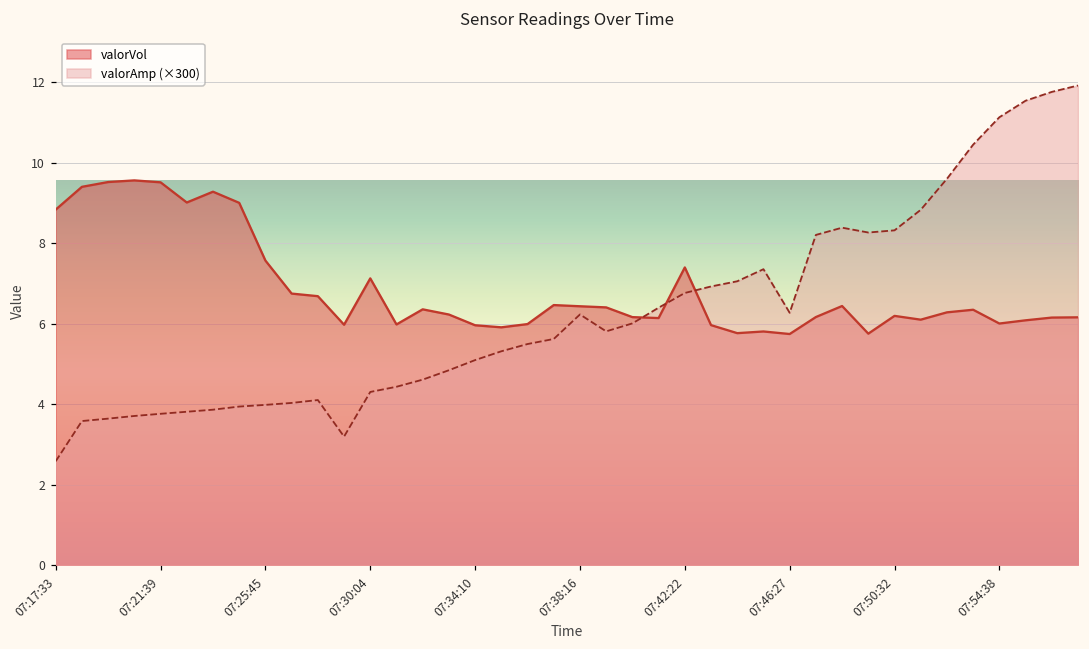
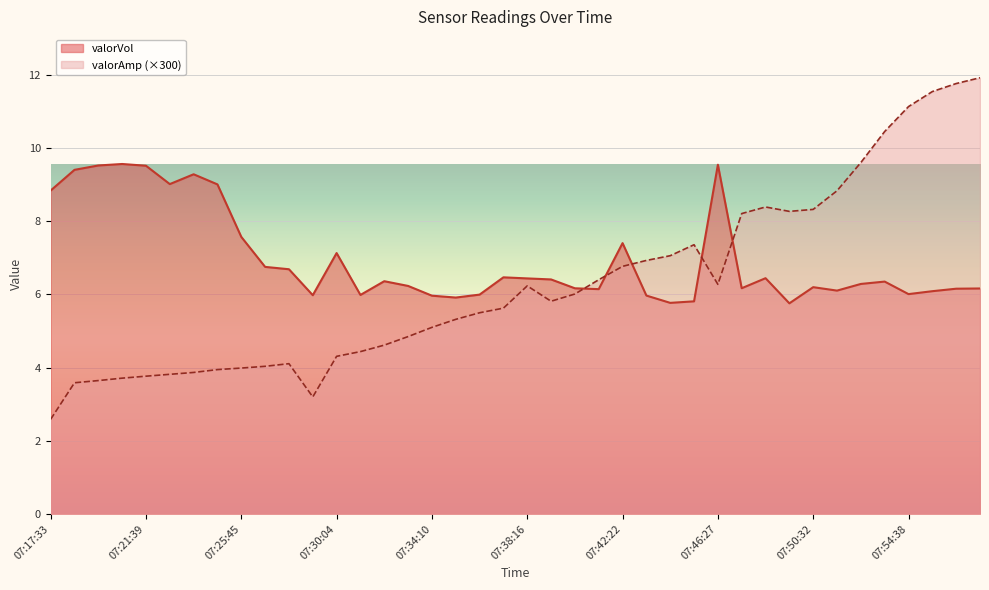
valorVol, 07:46:27: 5.7 -> 9.5
